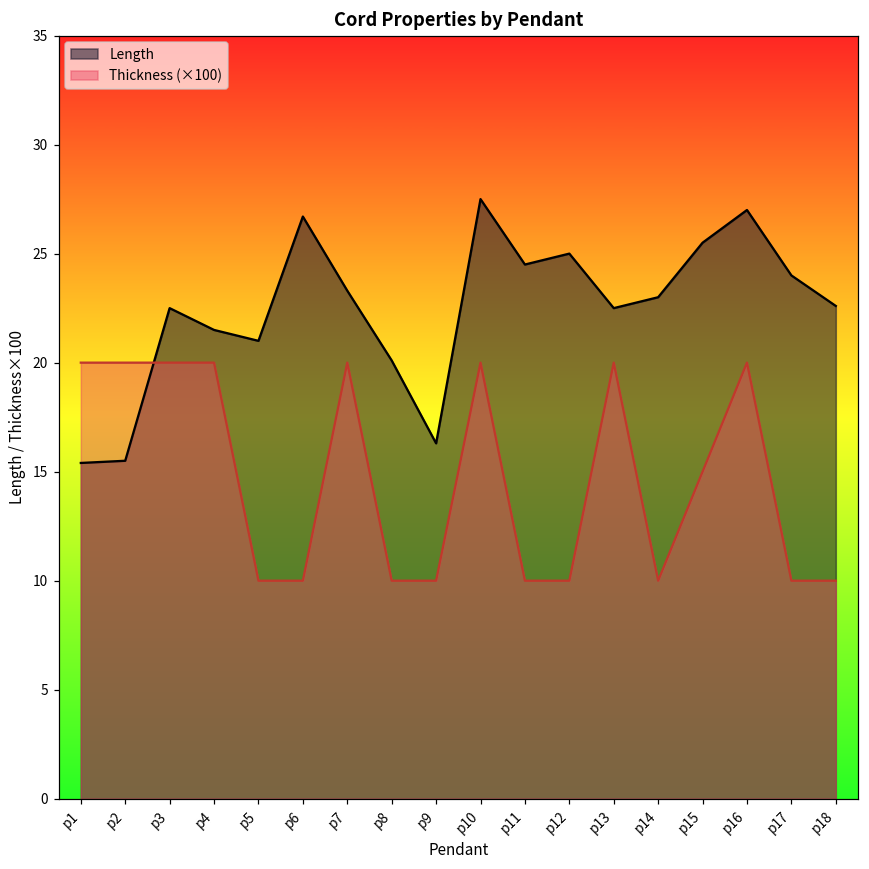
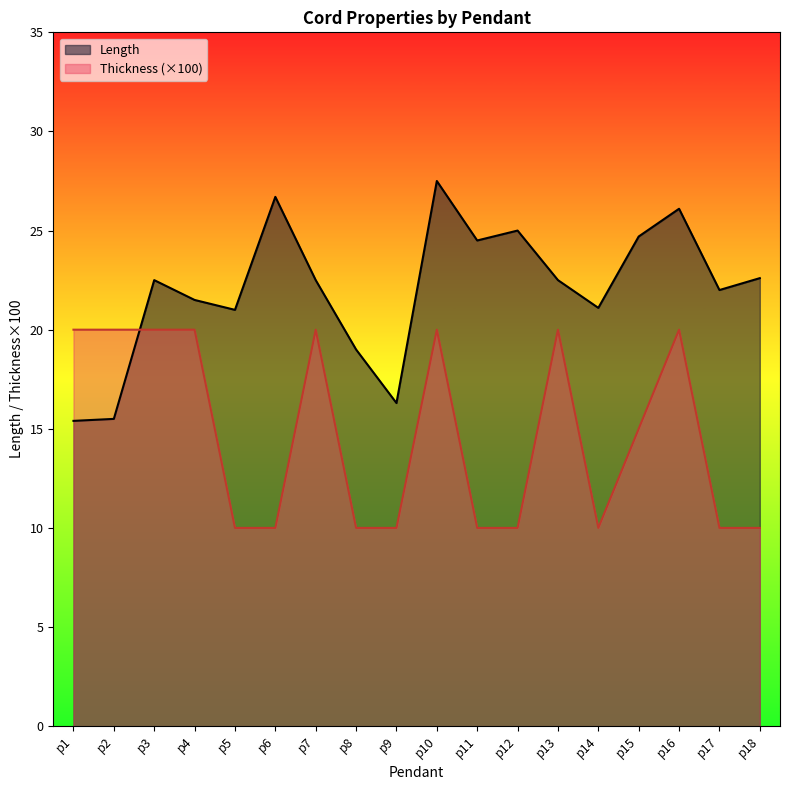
Length, p7: 23.3 -> 22.5
Length, p8: 20.1 -> 19.0
Length, p14: 23.0 -> 21.1
Length, p15: 25.5 -> 24.7
Length, p16: 27.0 -> 26.1
Length, p17: 24 -> 22
